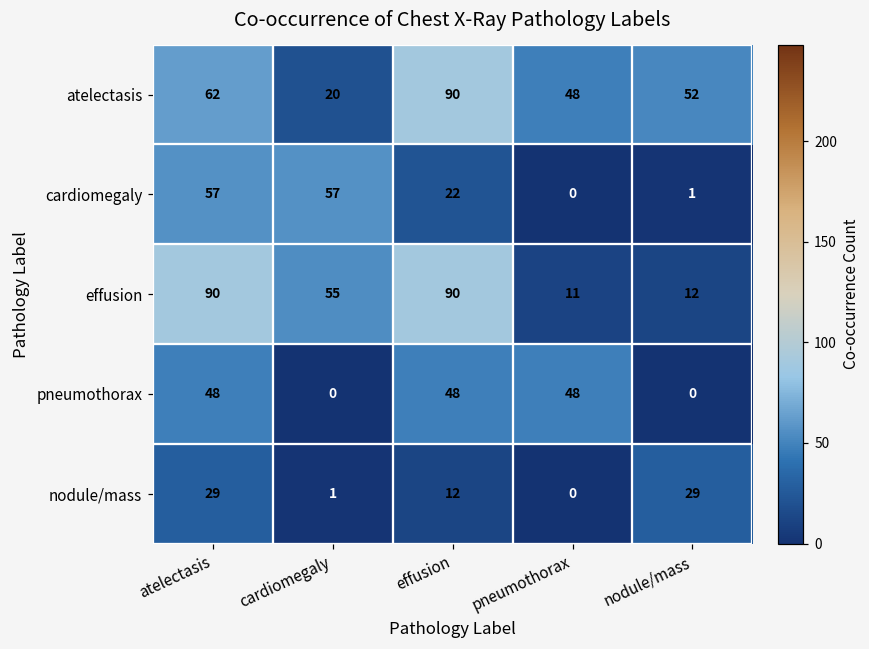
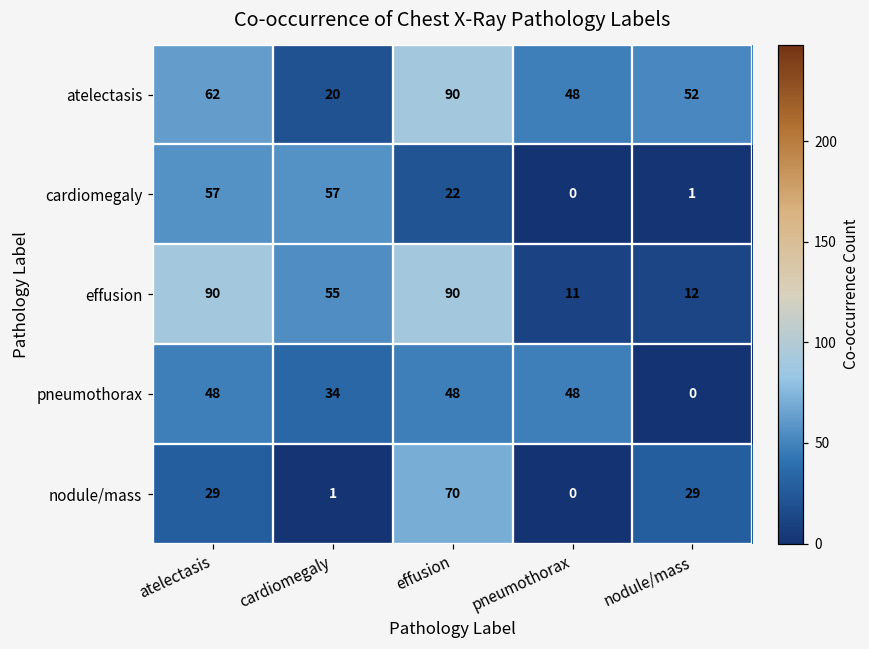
pneumothorax, cardiomegaly: 0 -> 34
nodule/mass, effusion: 12 -> 70
